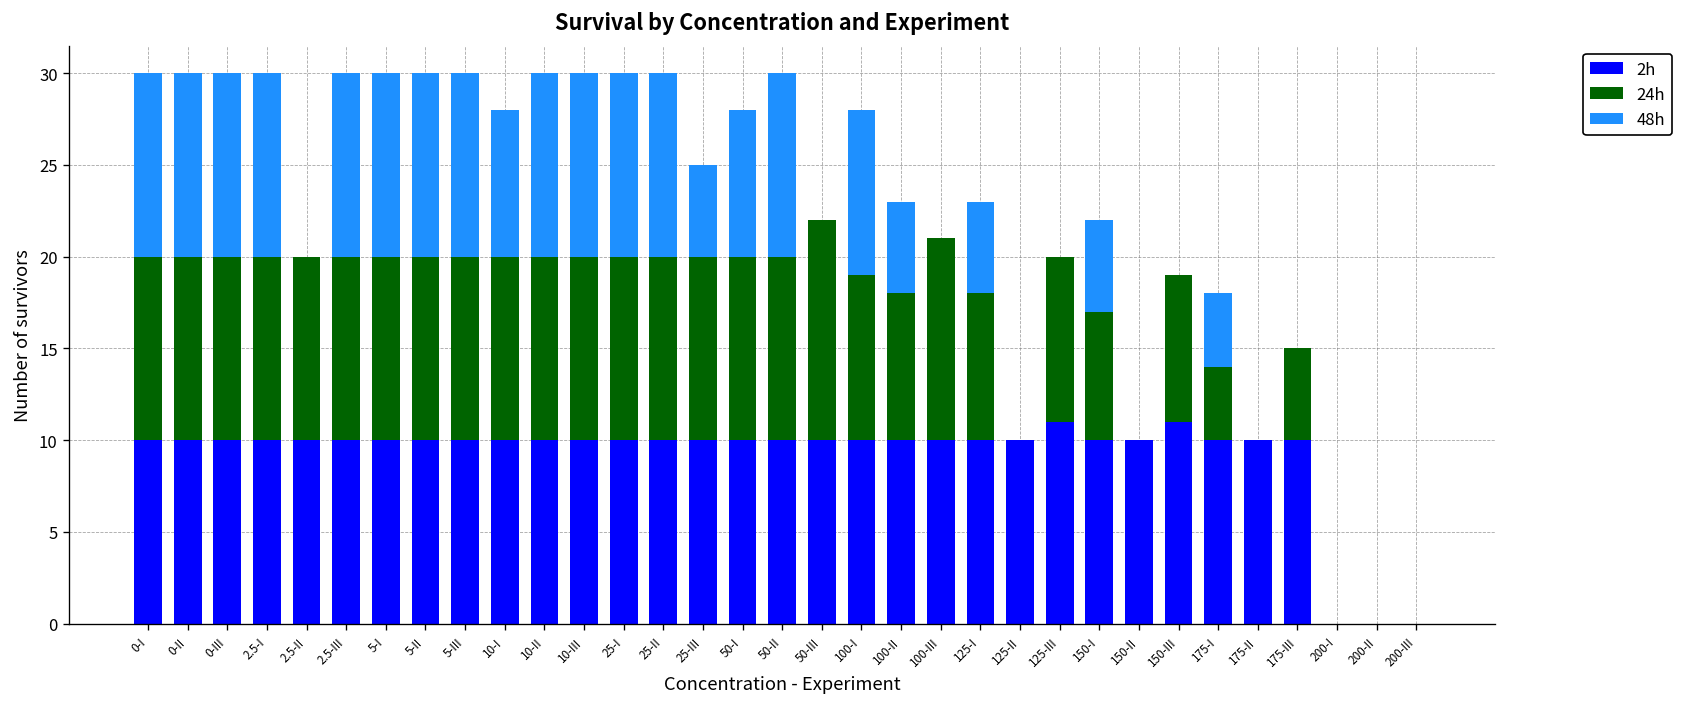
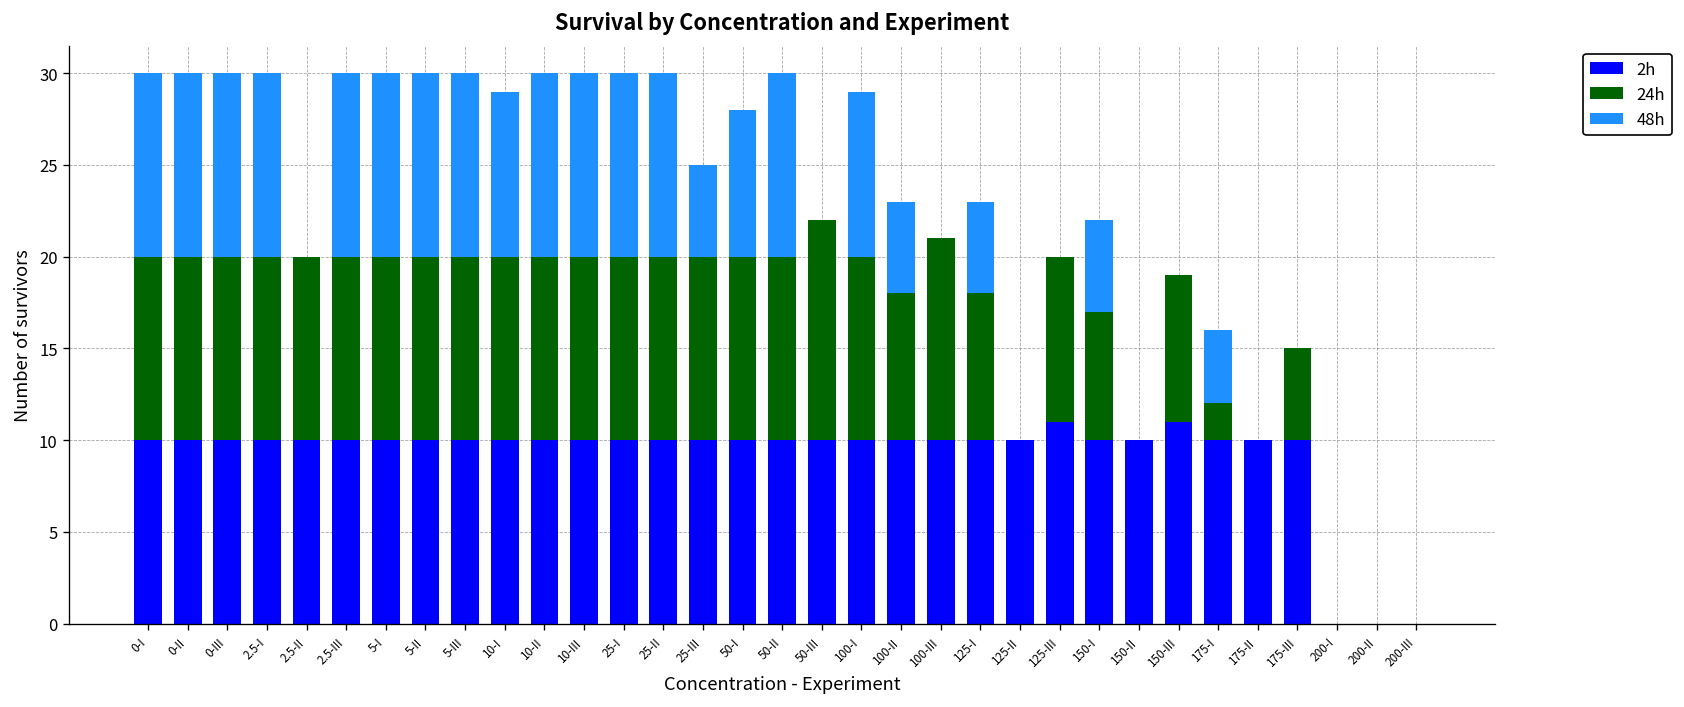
48h, 10-I: 8 -> 9
24h, 100-I: 9 -> 10
24h, 175-I: 4 -> 2
